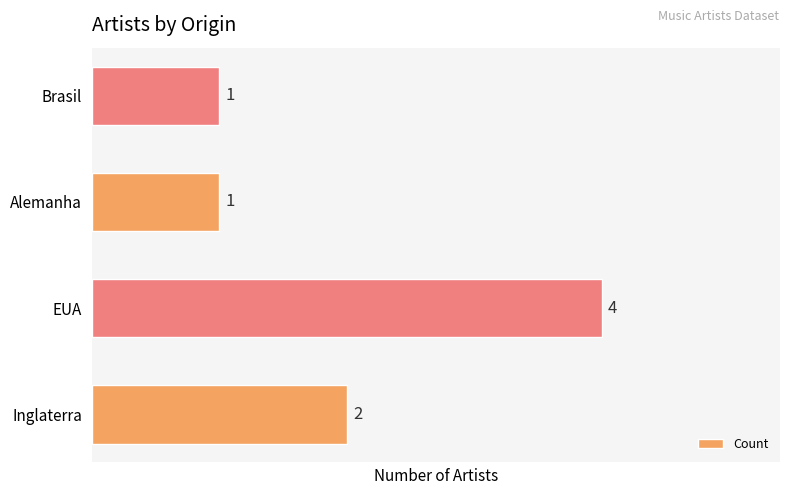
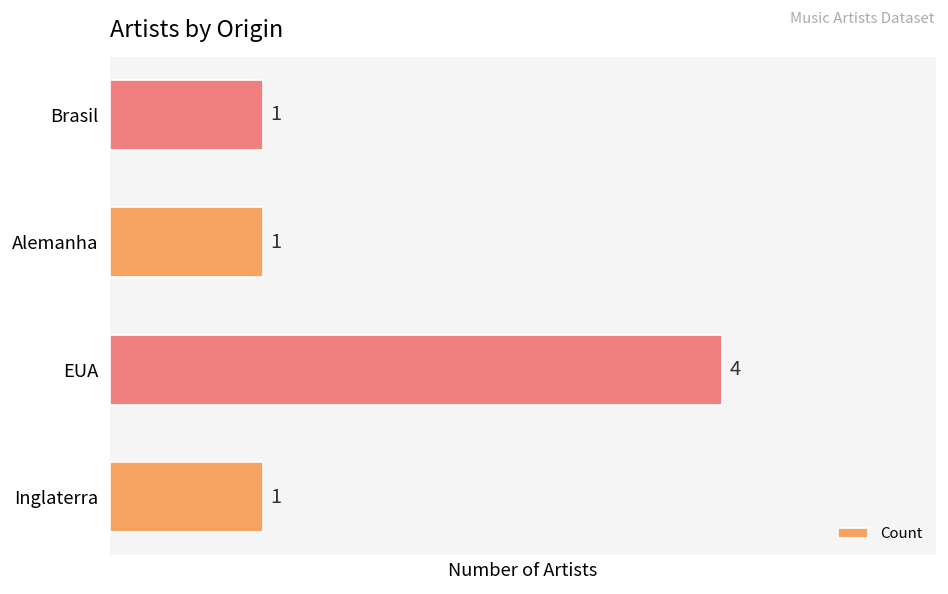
Inglaterra: 2 -> 1
